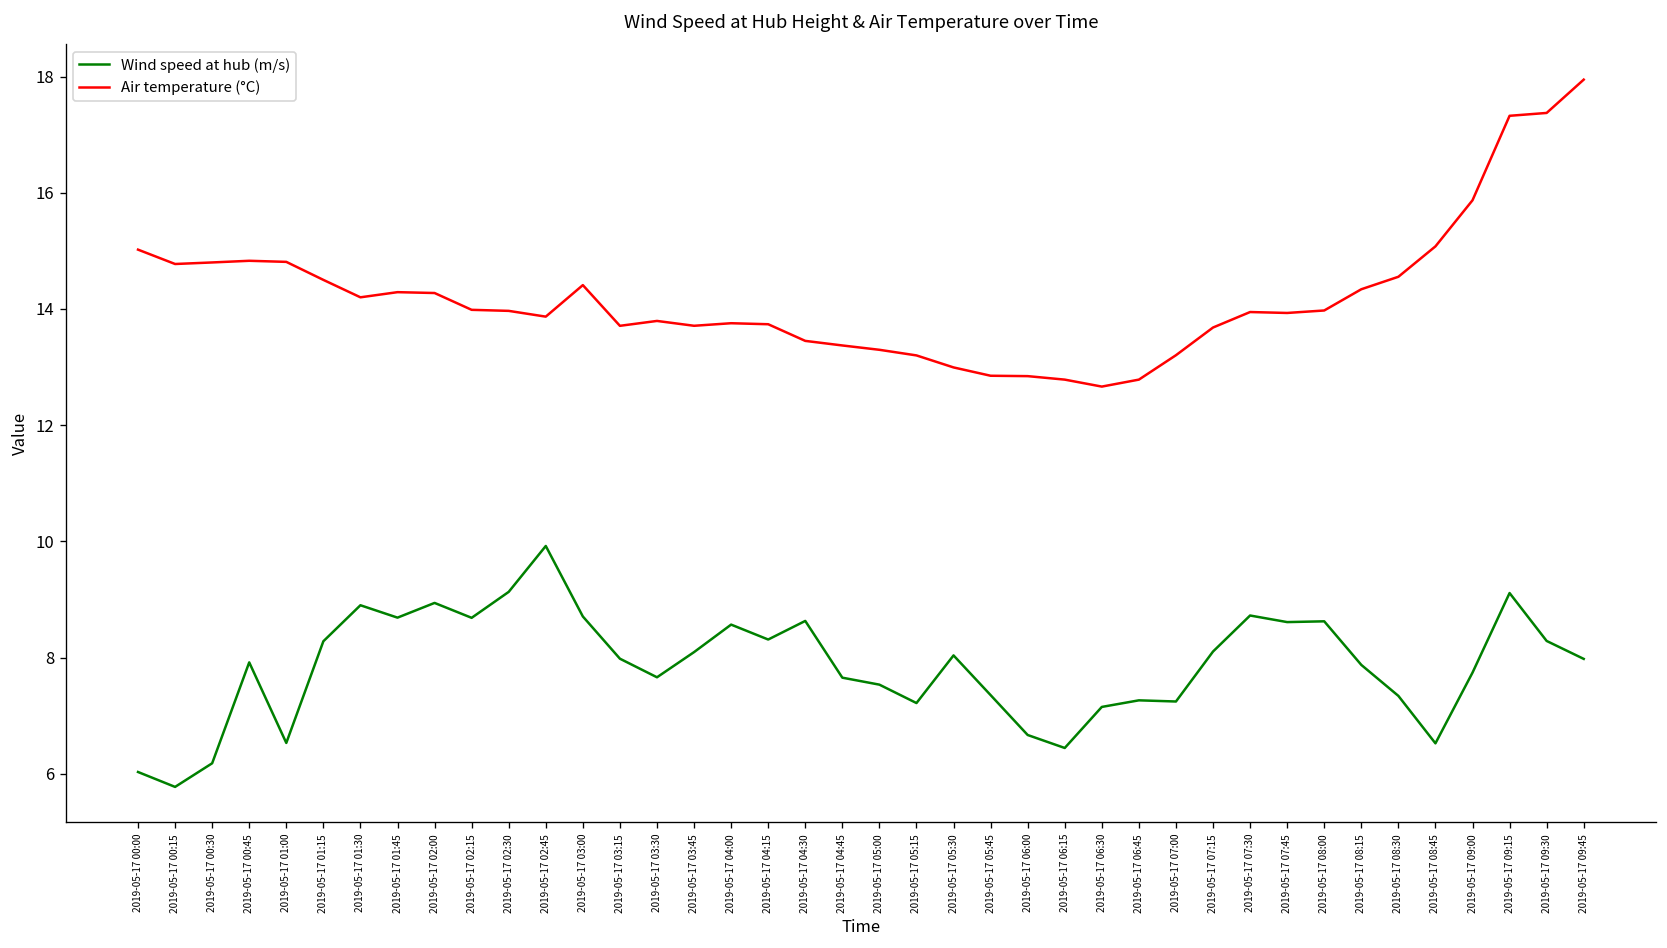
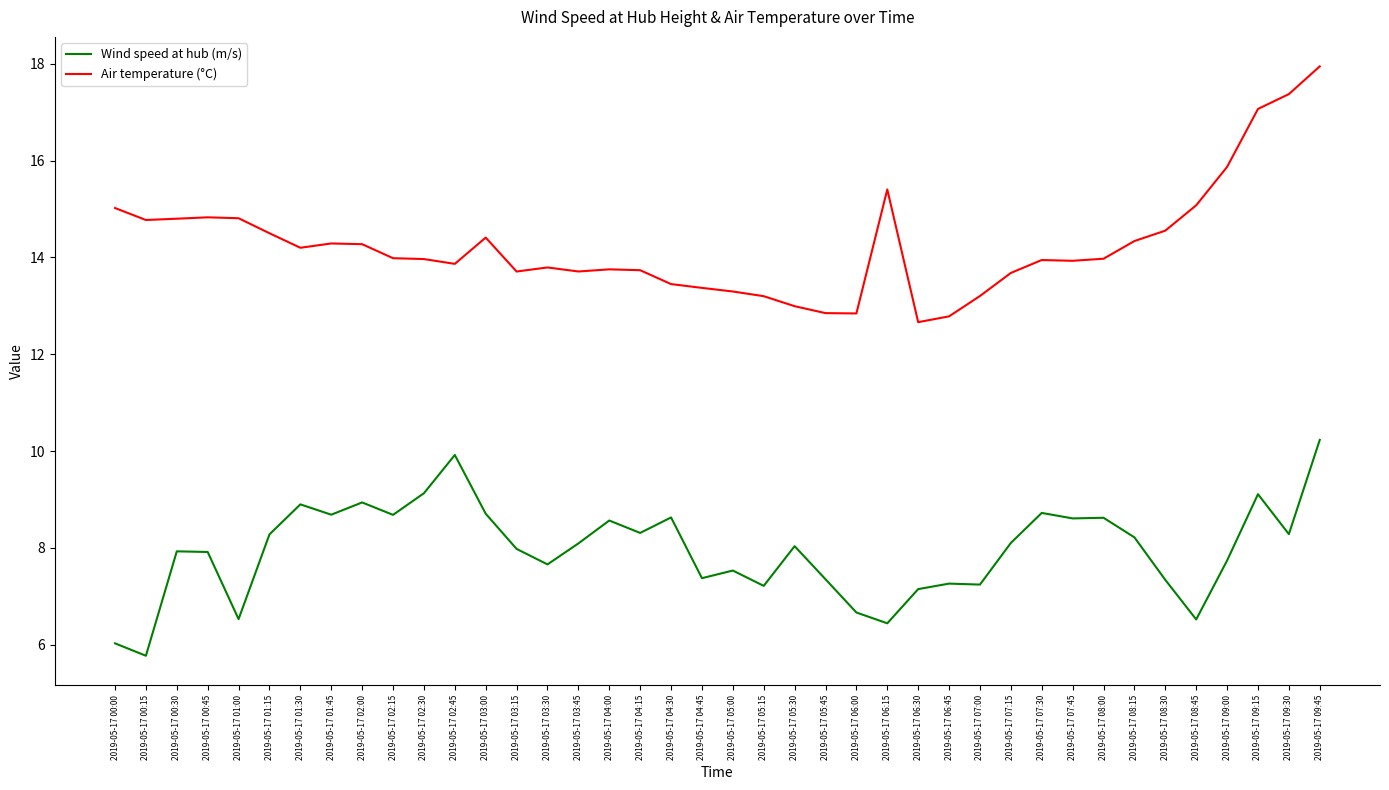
Wind speed at hub (m/s), 2019-05-17 00:30: 6.2 -> 7.9
Wind speed at hub (m/s), 2019-05-17 04:45: 7.7 -> 7.4
Air temperature (°C), 2019-05-17 06:15: 12.8 -> 15.4
Wind speed at hub (m/s), 2019-05-17 08:15: 7.9 -> 8.2
Air temperature (°C), 2019-05-17 09:15: 17.3 -> 17.1
Wind speed at hub (m/s), 2019-05-17 09:45: 8.0 -> 10.2
